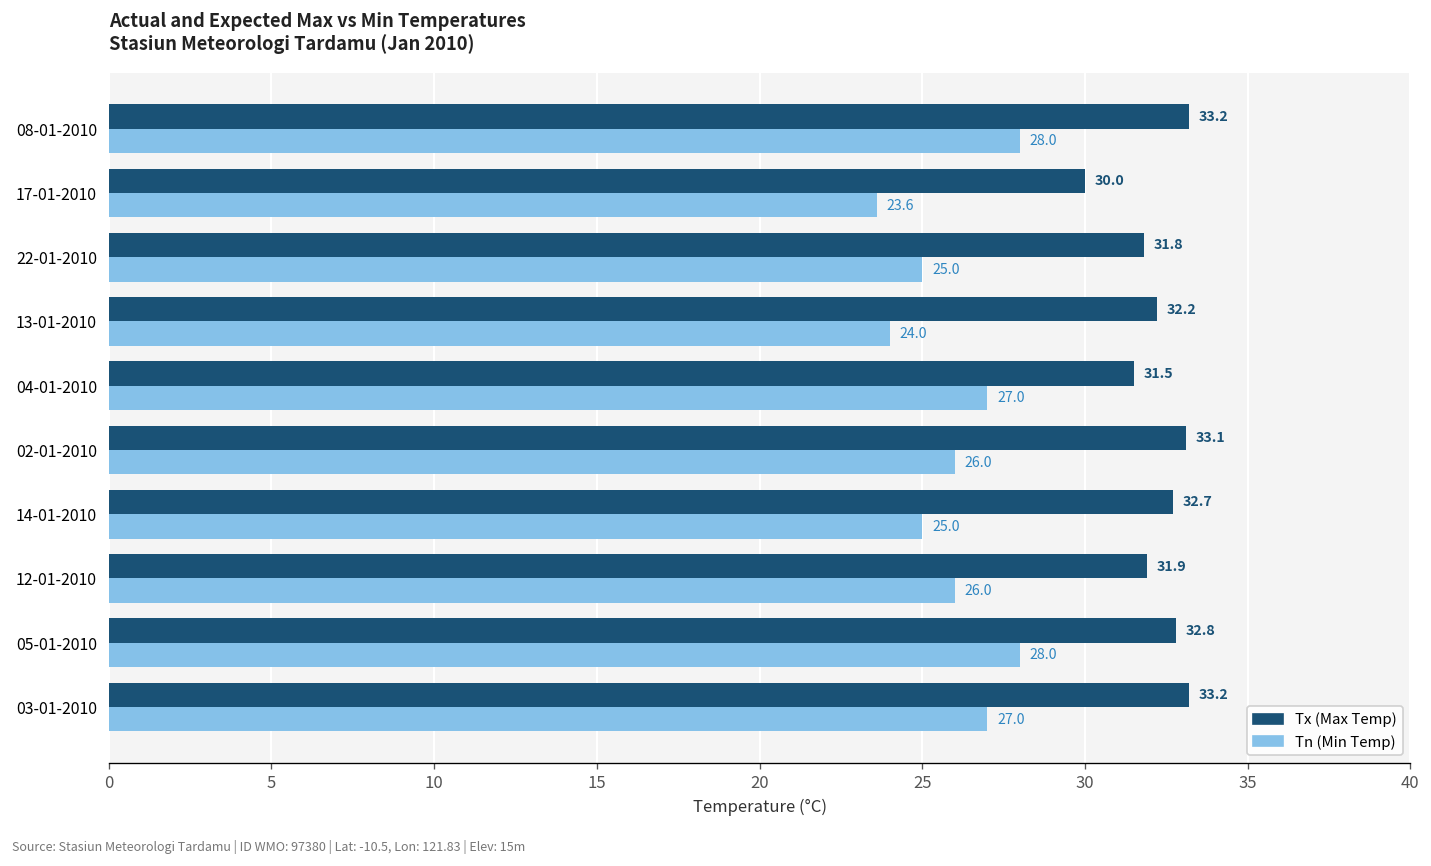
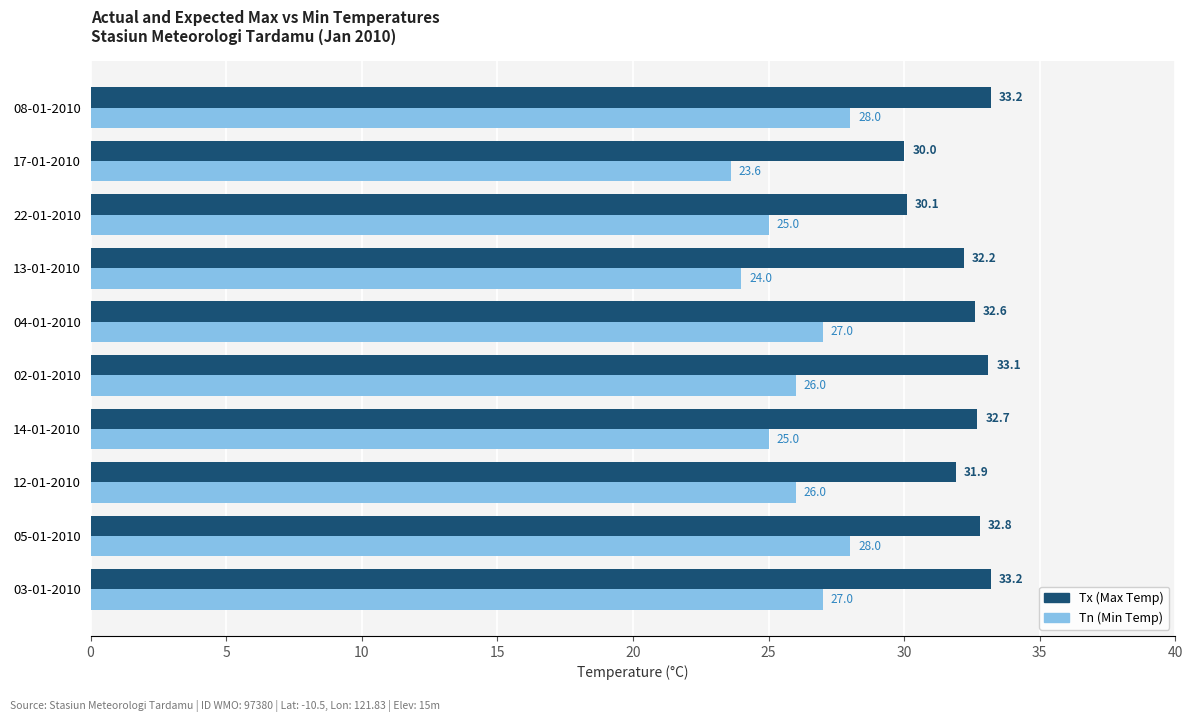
Tx (Max Temp), 22-01-2010: 31.8 -> 30.1
Tx (Max Temp), 04-01-2010: 31.5 -> 32.6
